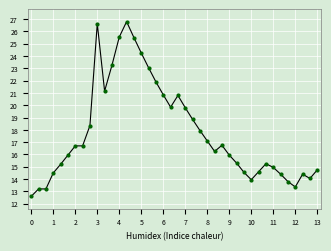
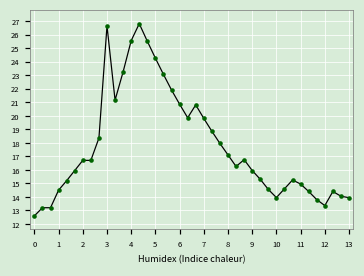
13: 14.8 -> 13.9
